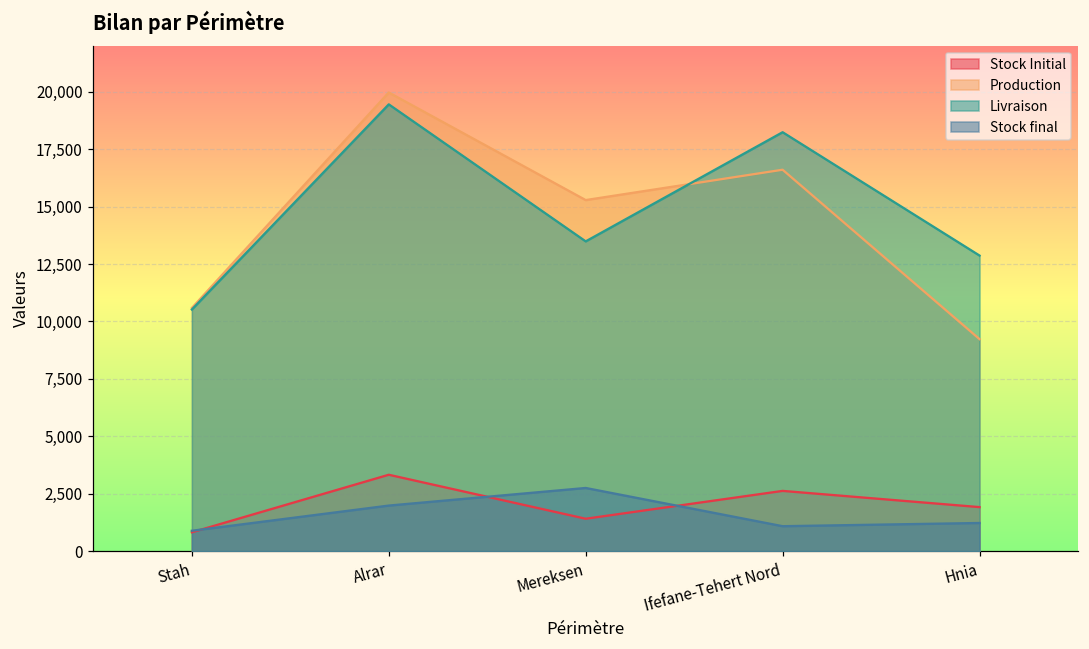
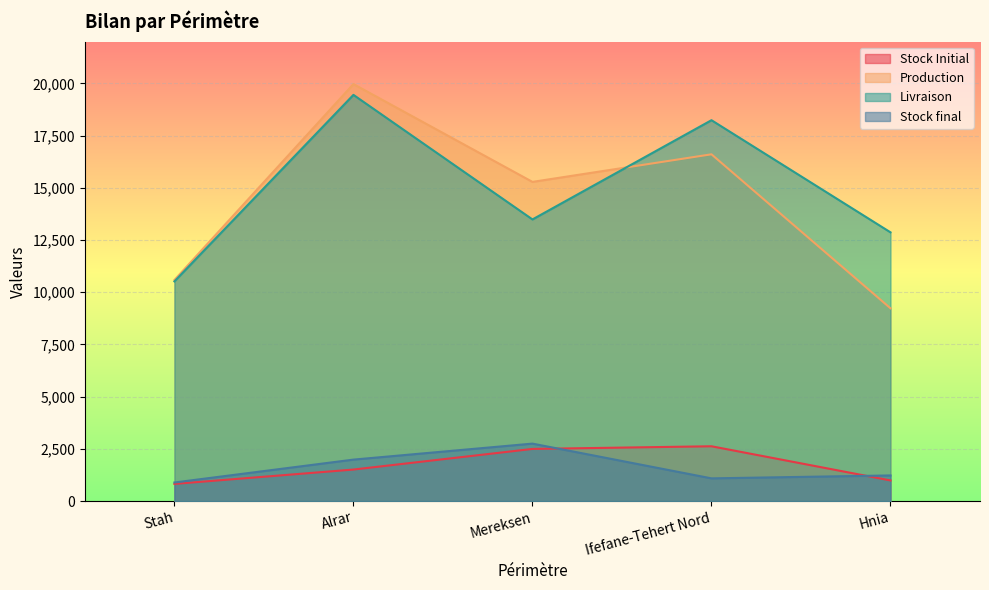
Stock Initial, Alrar: 3,300 -> 1,500
Stock Initial, Mereksen: 1,400 -> 2,500
Stock Initial, Hnia: 1,900 -> 1,000
